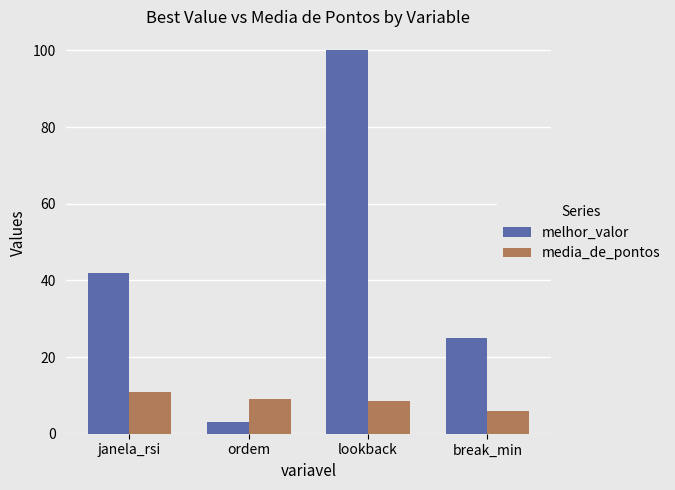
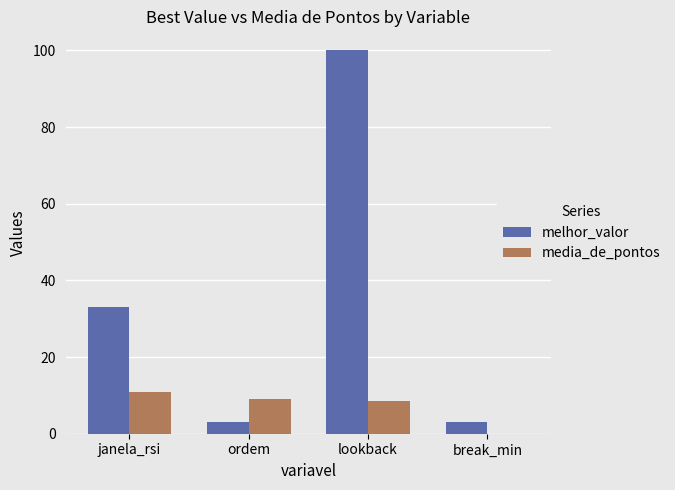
melhor_valor, janela_rsi: 42 -> 33
melhor_valor, break_min: 25 -> 3
media_de_pontos, break_min: 6 -> 0
